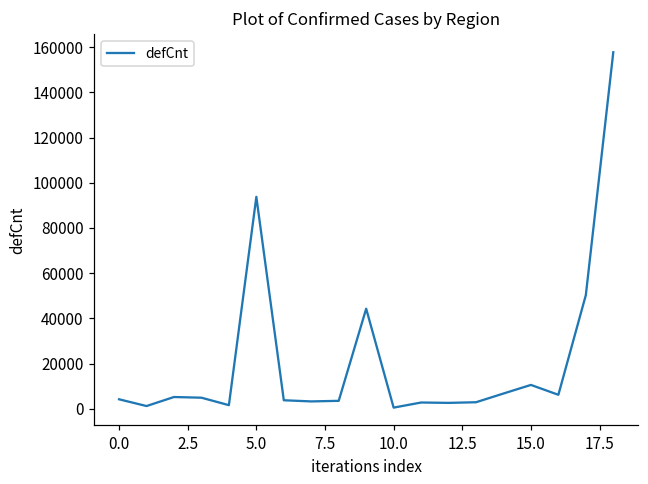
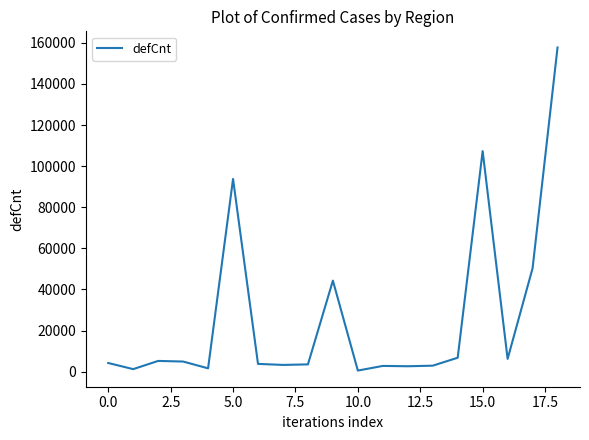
15.0: 11000 -> 107000
